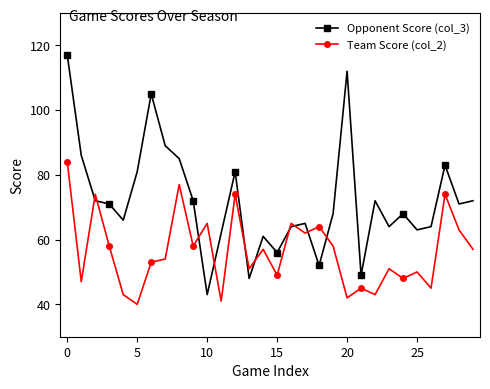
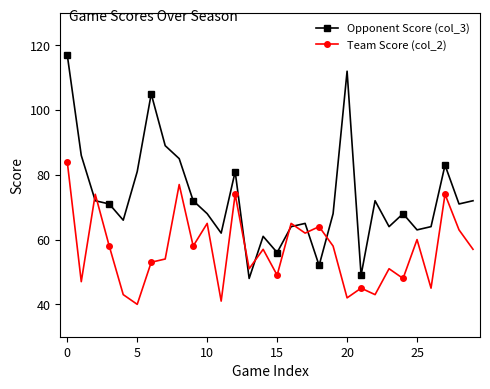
Opponent Score (col_3), 10: 43 -> 68
Team Score (col_2), 25: 50 -> 60
